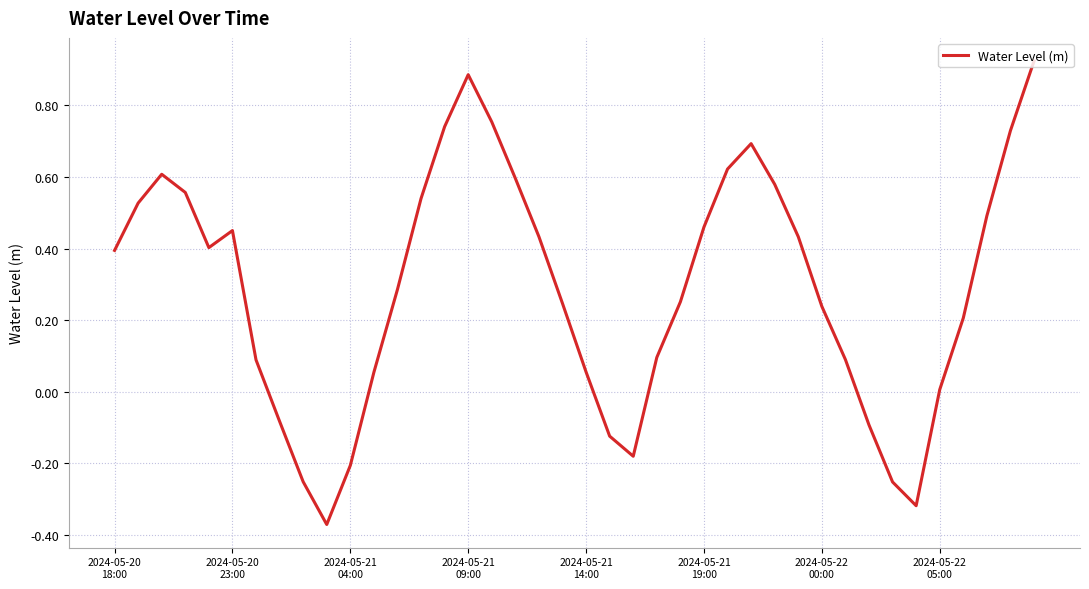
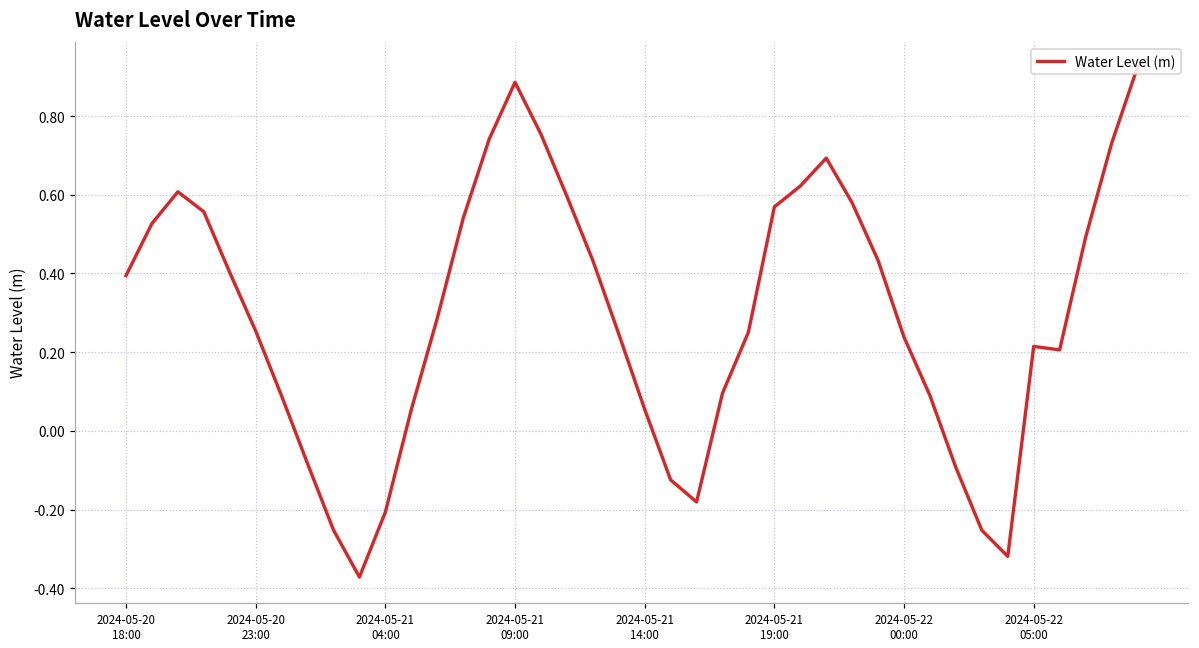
2024-05-20 23:00: 0.45 -> 0.25
2024-05-21 19:00: 0.46 -> 0.57
2024-05-22 05:00: 0.01 -> 0.21
